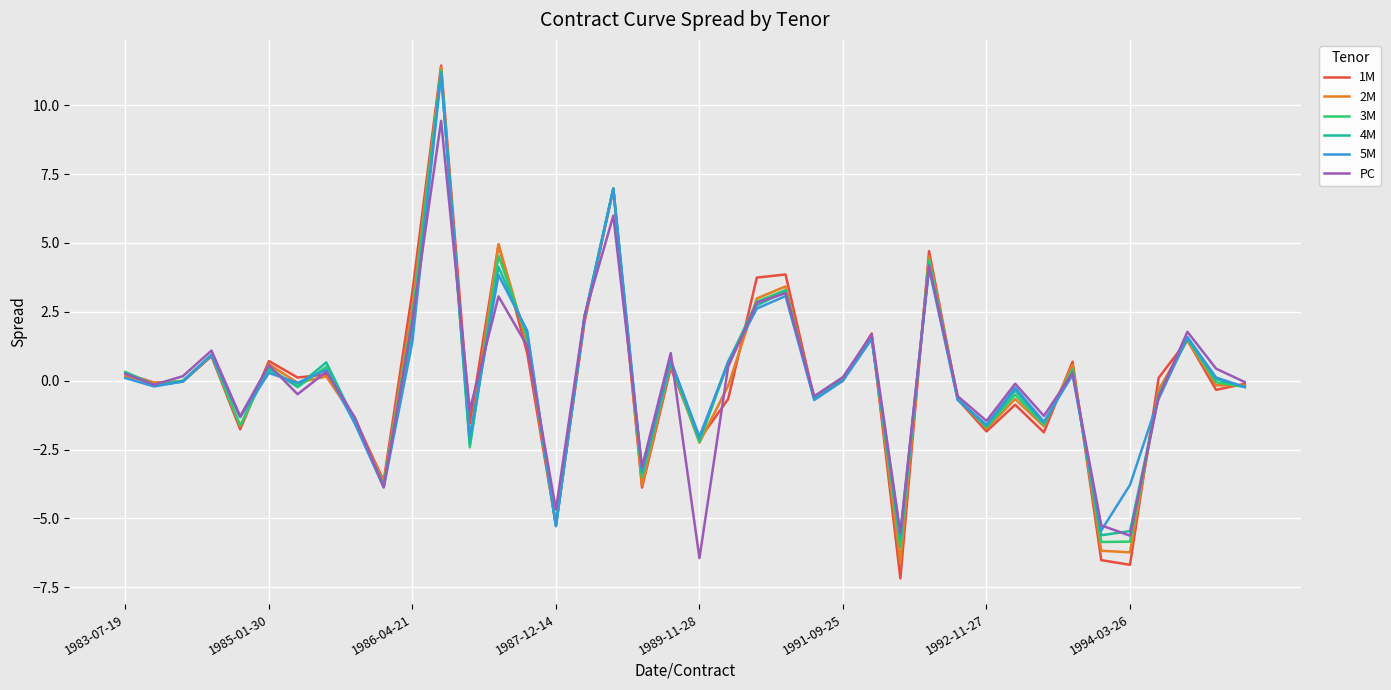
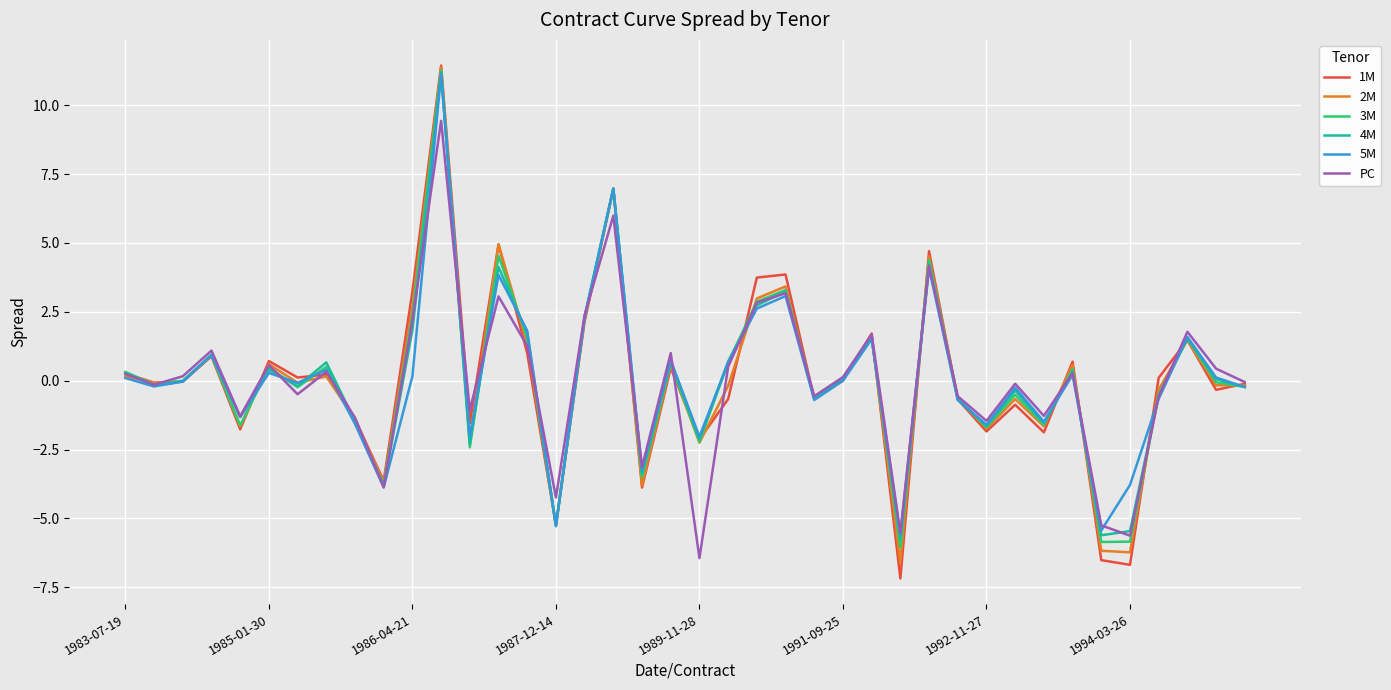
5M, 1986-04-21: 1.4 -> 0.2
PC, 1987-12-14: -4.7 -> -4.2
